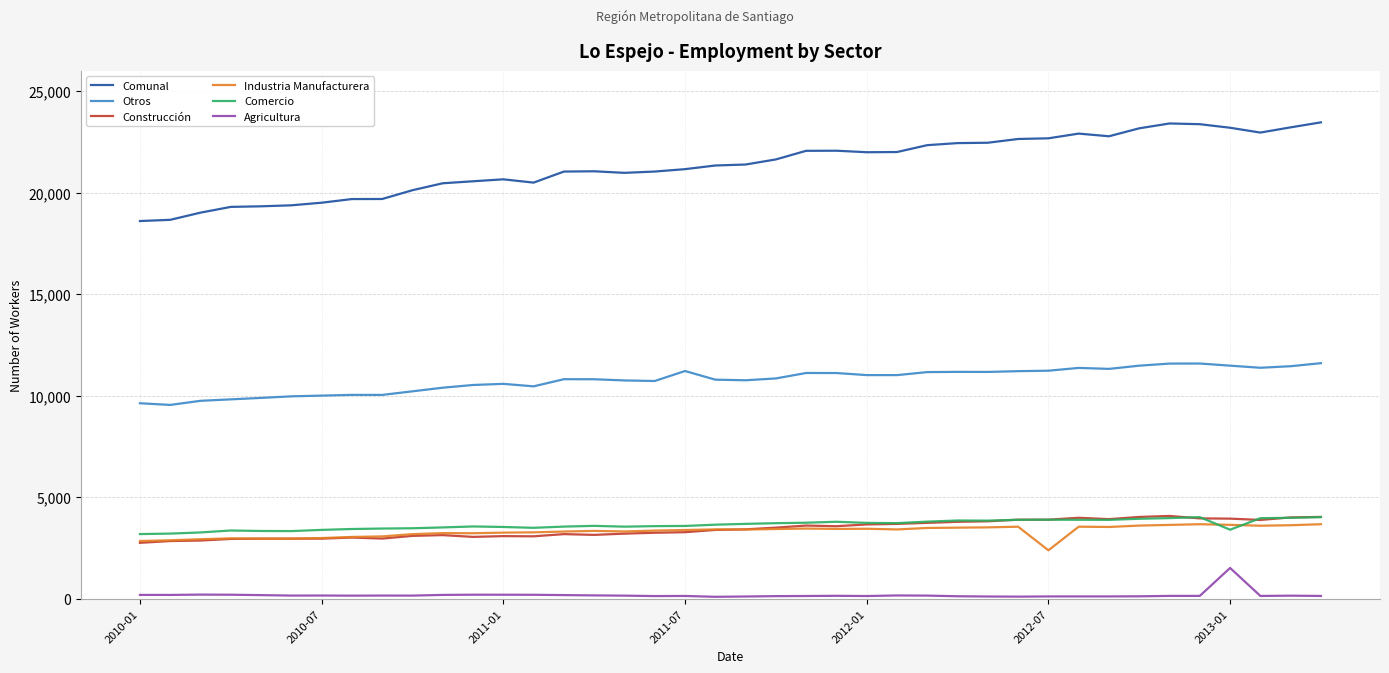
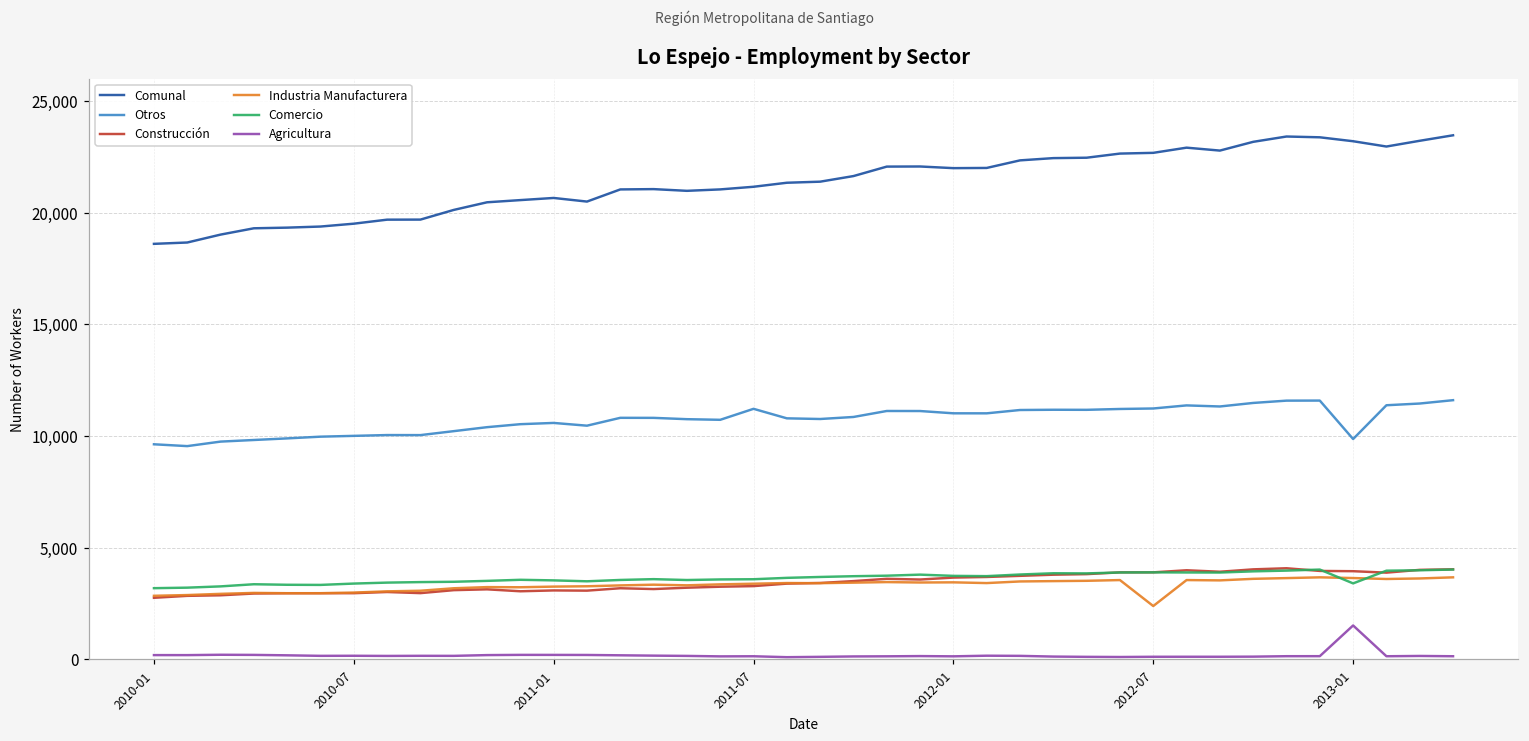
Otros, 2013-01: 11,500 -> 9,900
